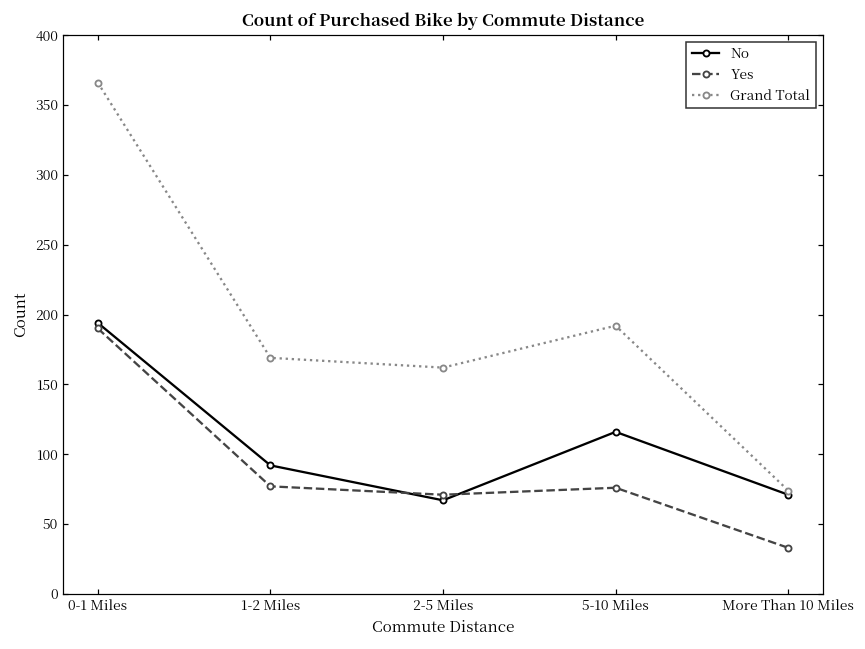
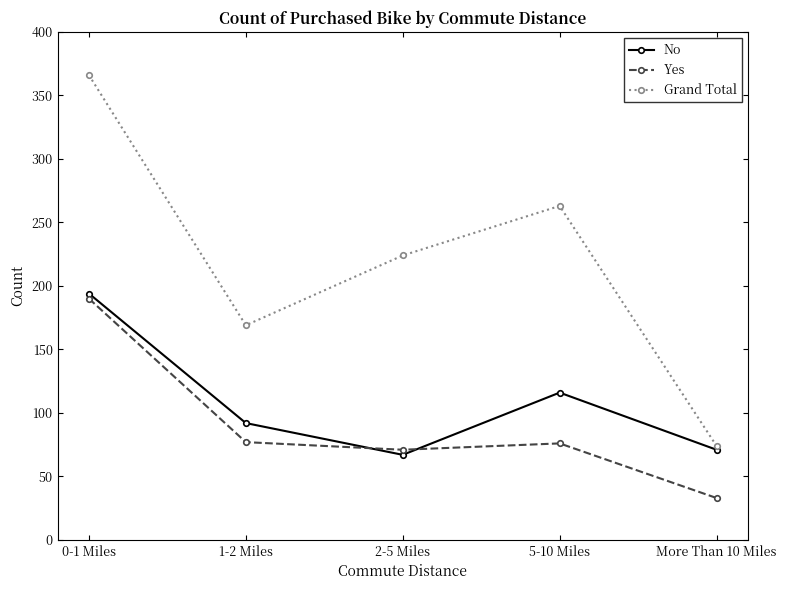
Grand Total, 2-5 Miles: 162 -> 224
Grand Total, 5-10 Miles: 192 -> 263
